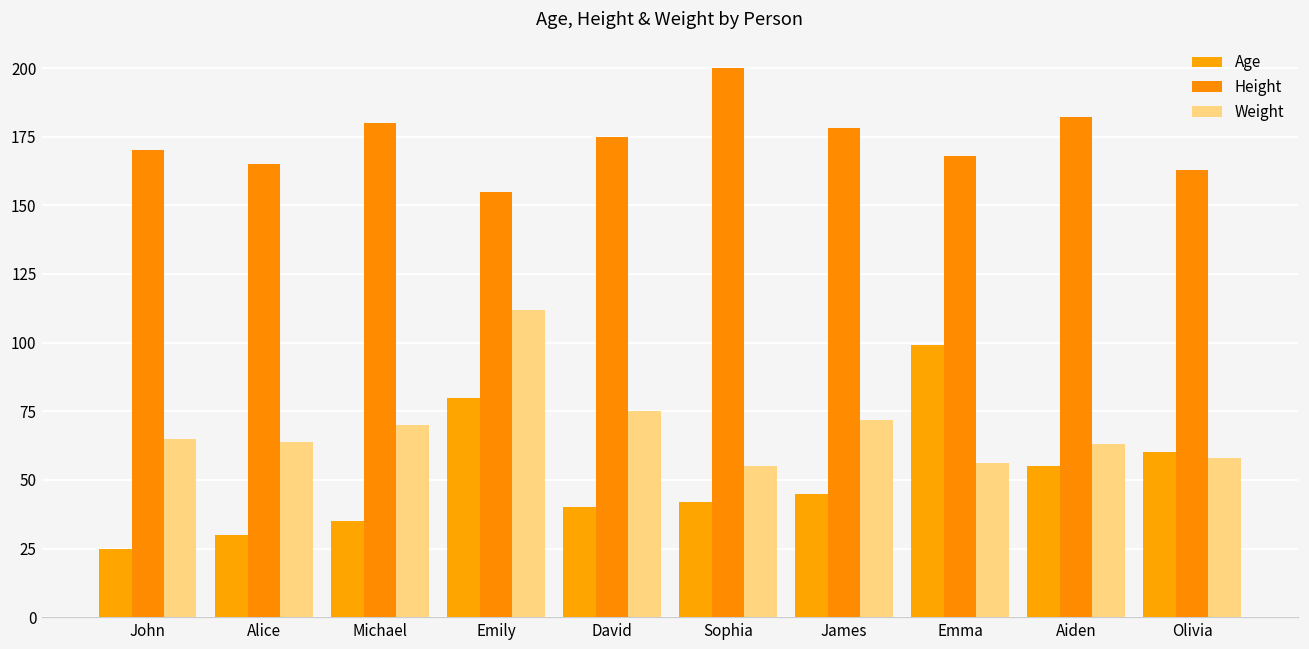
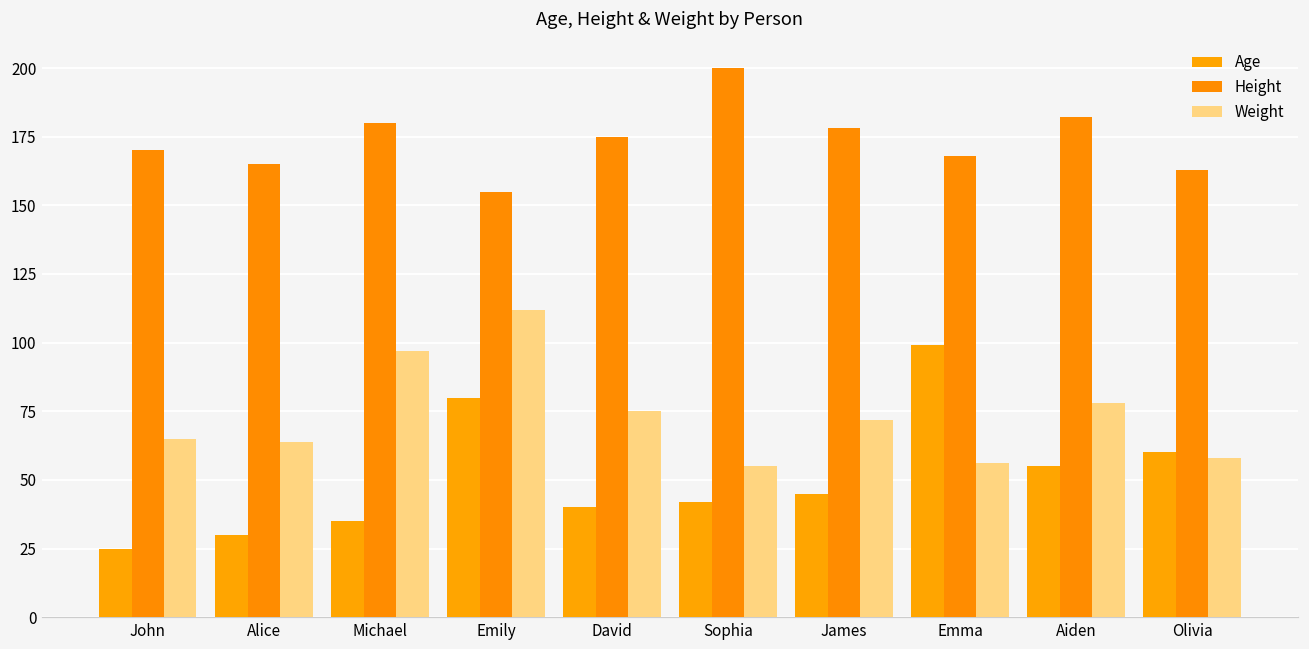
Weight, Michael: 70 -> 97
Weight, Aiden: 63 -> 78
